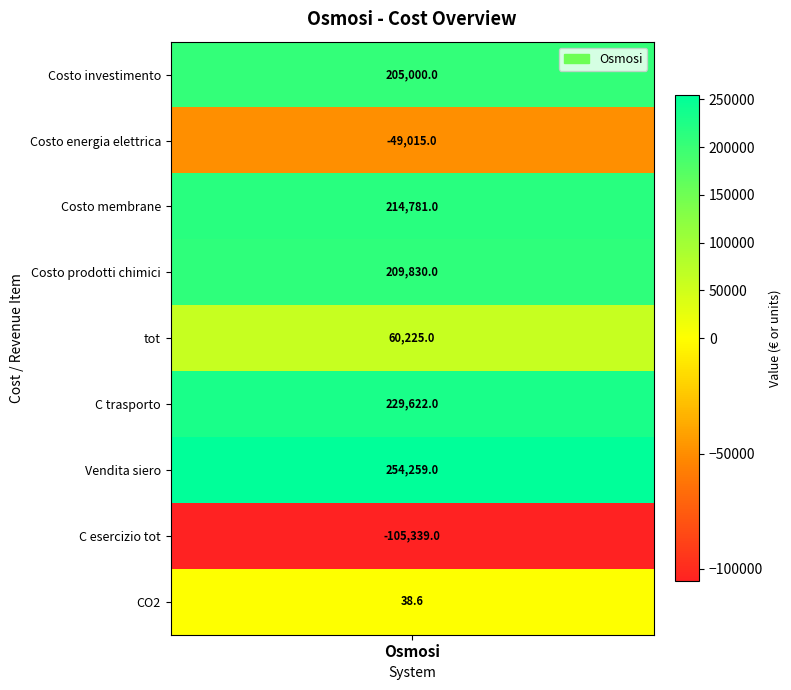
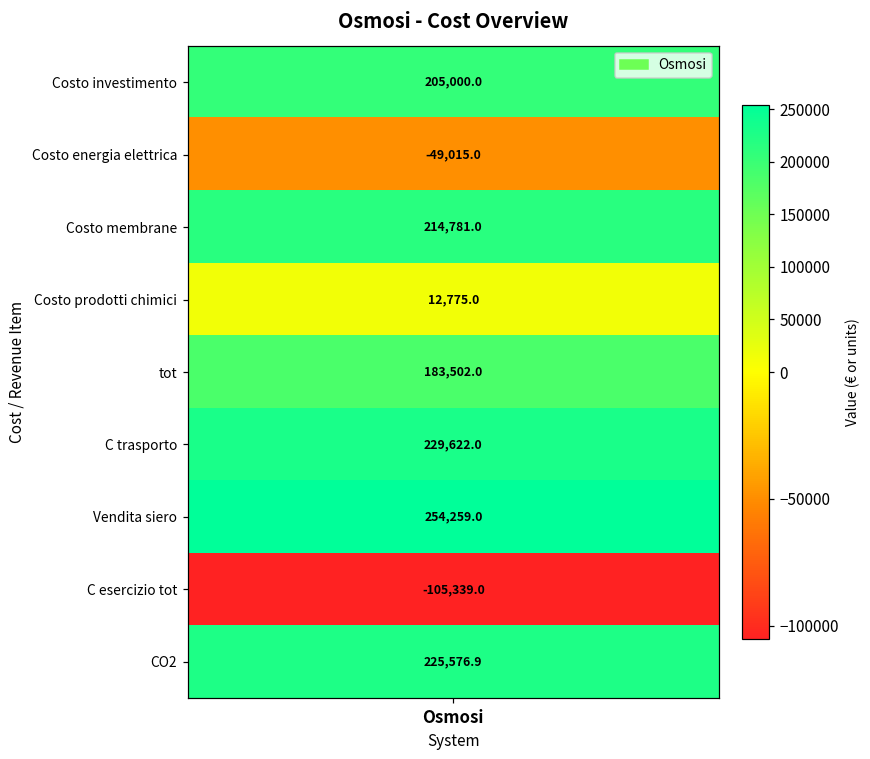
Costo prodotti chimici, Osmosi: 209,830.0 -> 12,775.0
tot, Osmosi: 60,225.0 -> 183,502.0
CO2, Osmosi: 38.6 -> 225,576.9
